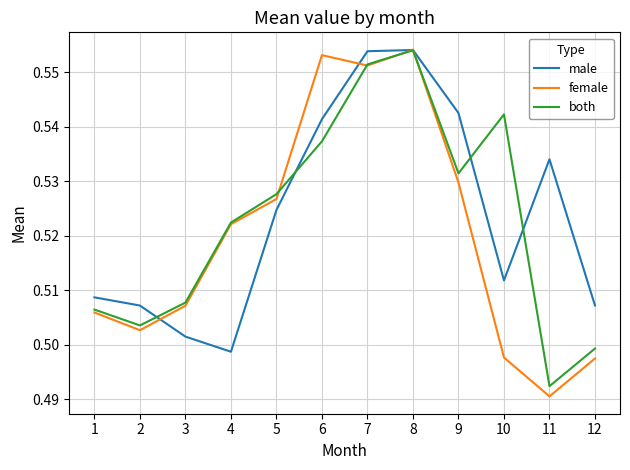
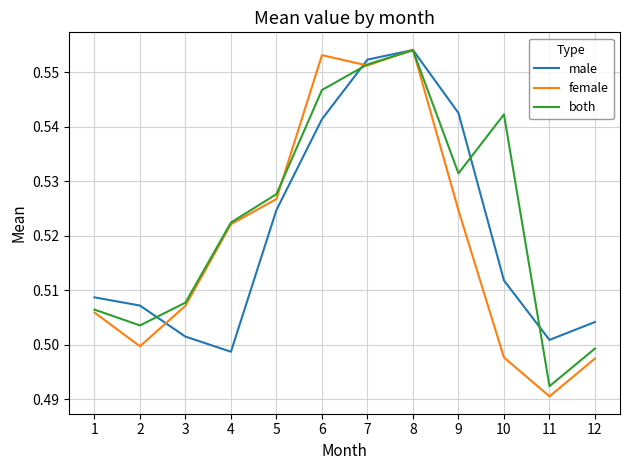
female, 2: 0.503 -> 0.500
both, 6: 0.537 -> 0.547
male, 7: 0.554 -> 0.552
female, 9: 0.530 -> 0.525
male, 11: 0.534 -> 0.501
male, 12: 0.507 -> 0.504
